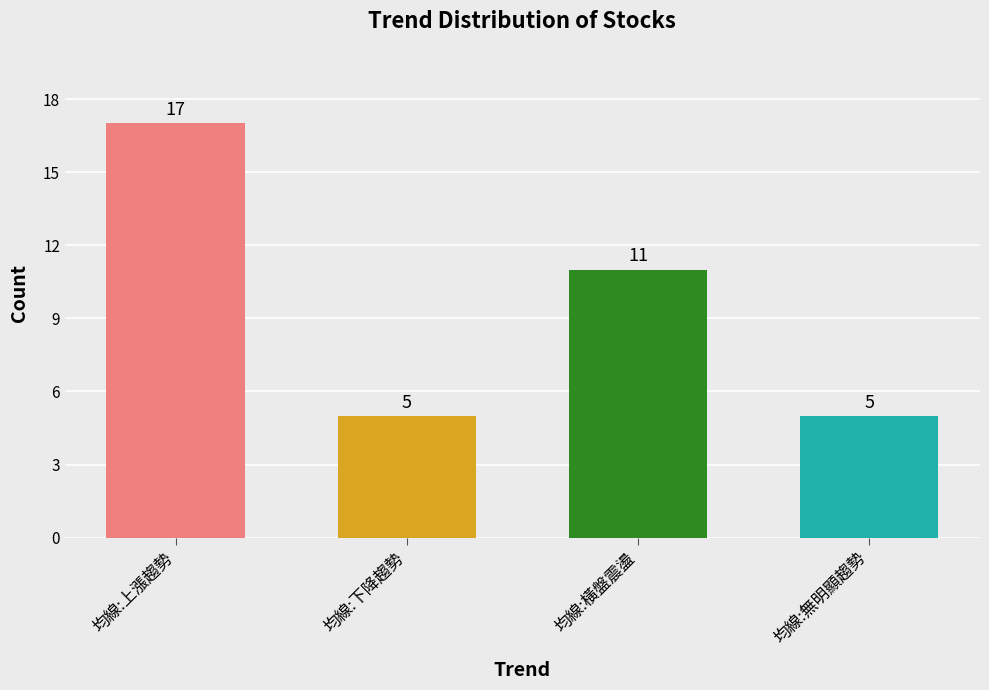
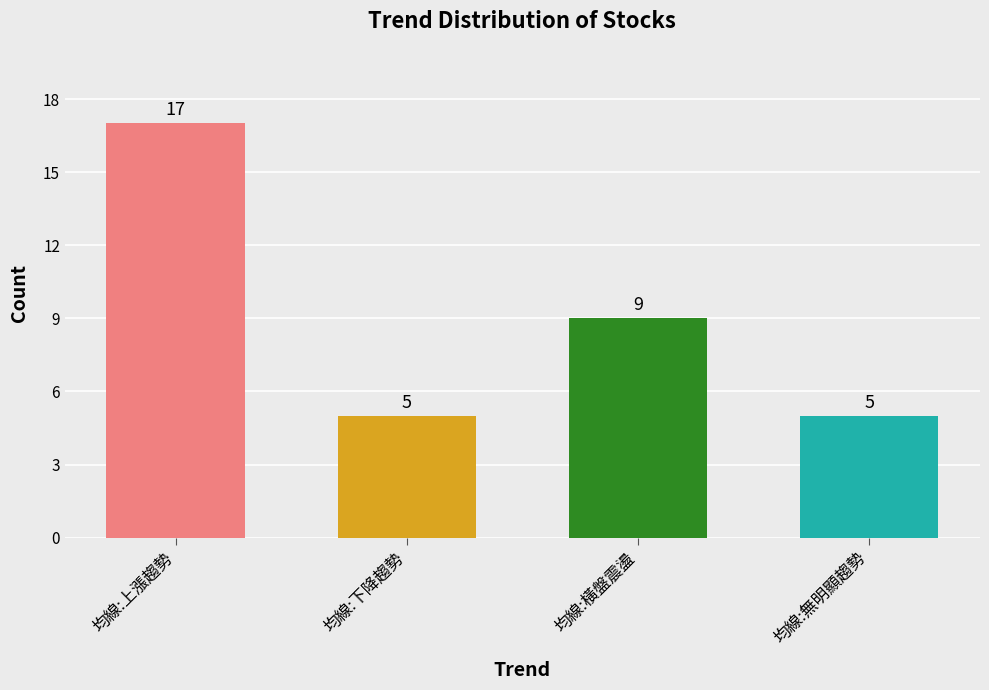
均線:橫盤震盪: 11 -> 9
